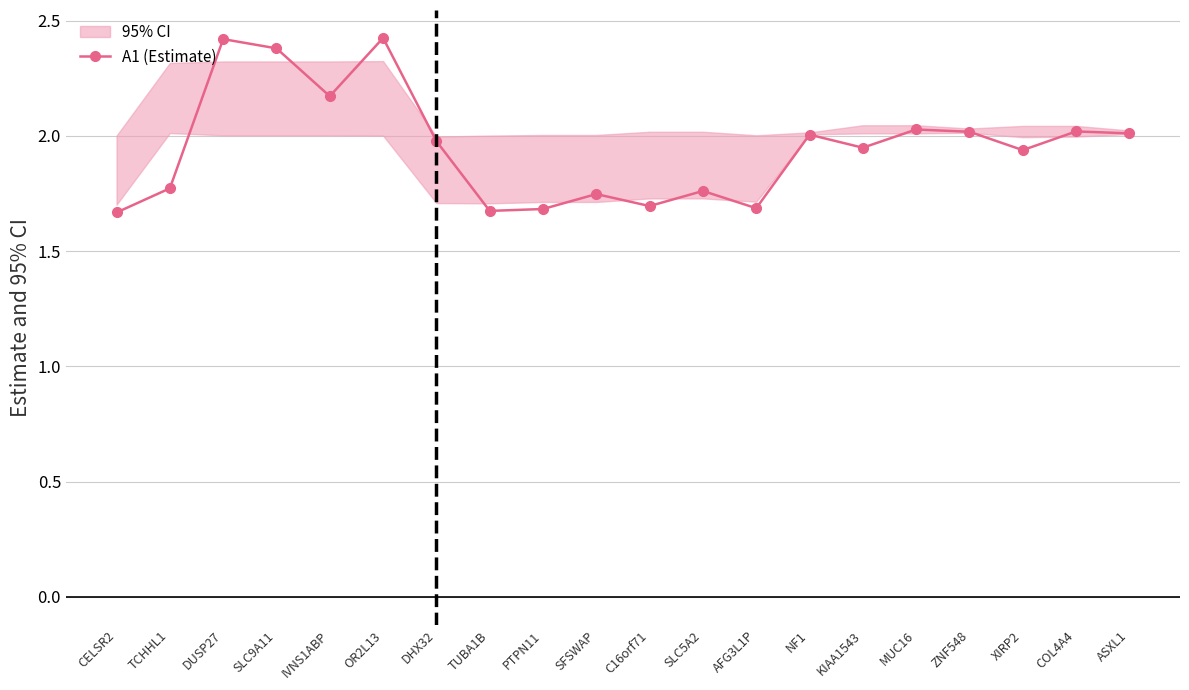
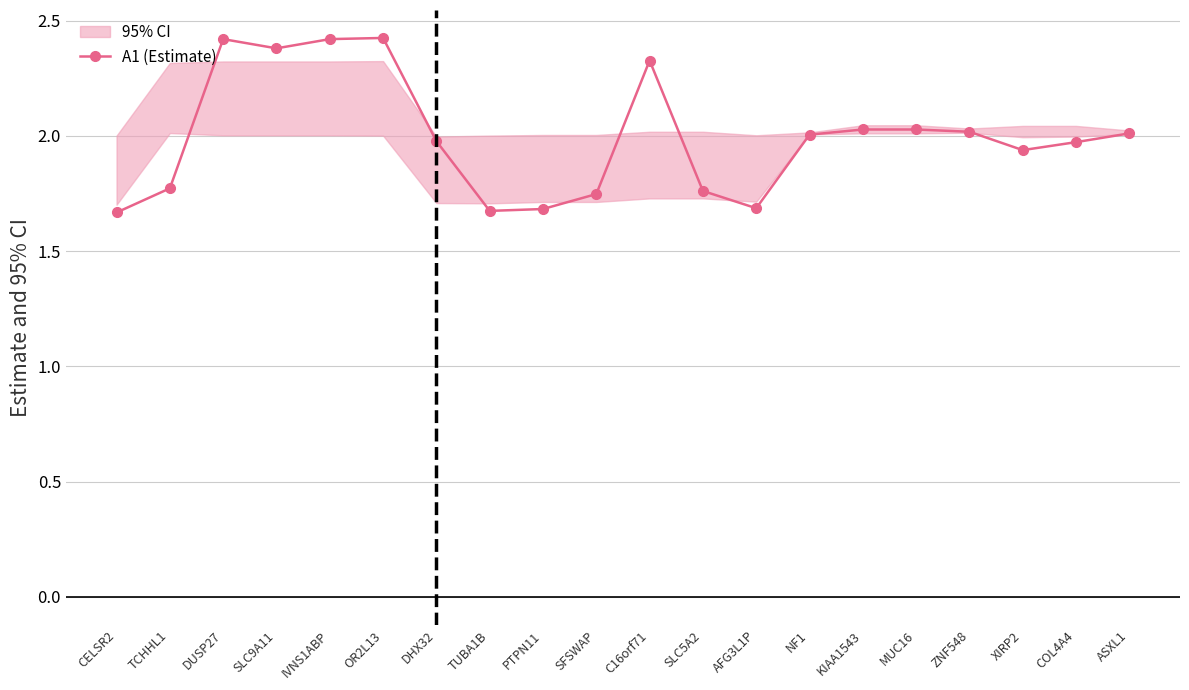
A1 (Estimate), IVNS1ABP: 2.17 -> 2.42
A1 (Estimate), C16orf71: 1.70 -> 2.33
A1 (Estimate), KIAA1543: 1.95 -> 2.03
A1 (Estimate), COL4A4: 2.02 -> 1.97
